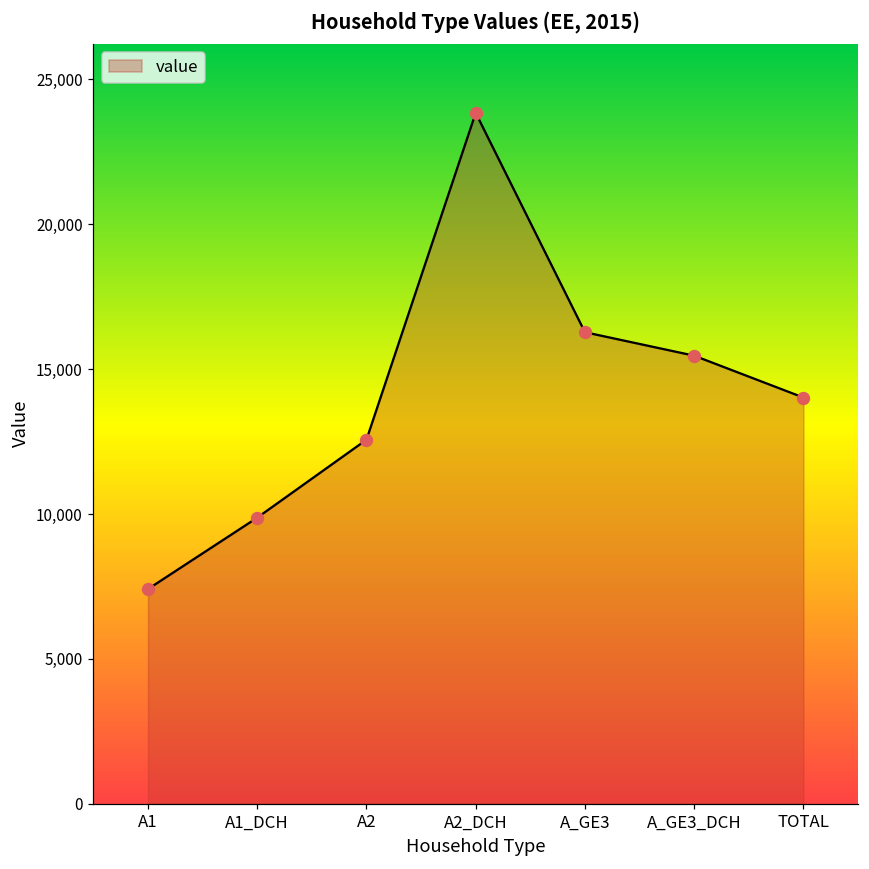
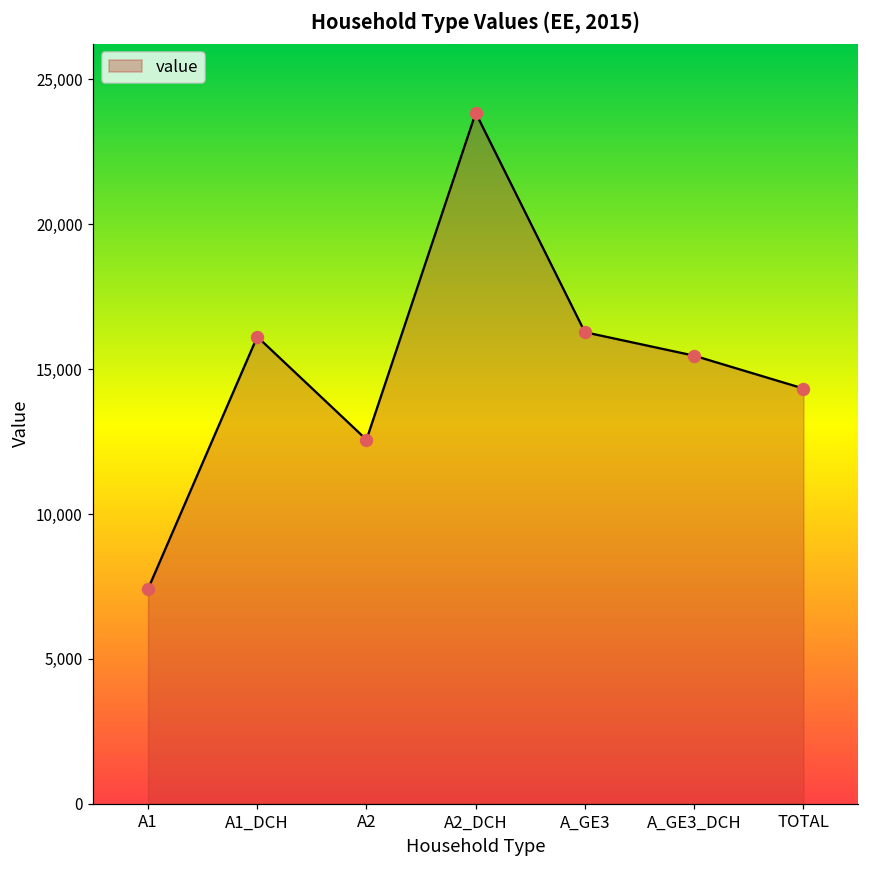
A1_DCH: 9,900 -> 16,100
TOTAL: 14,000 -> 14,300
